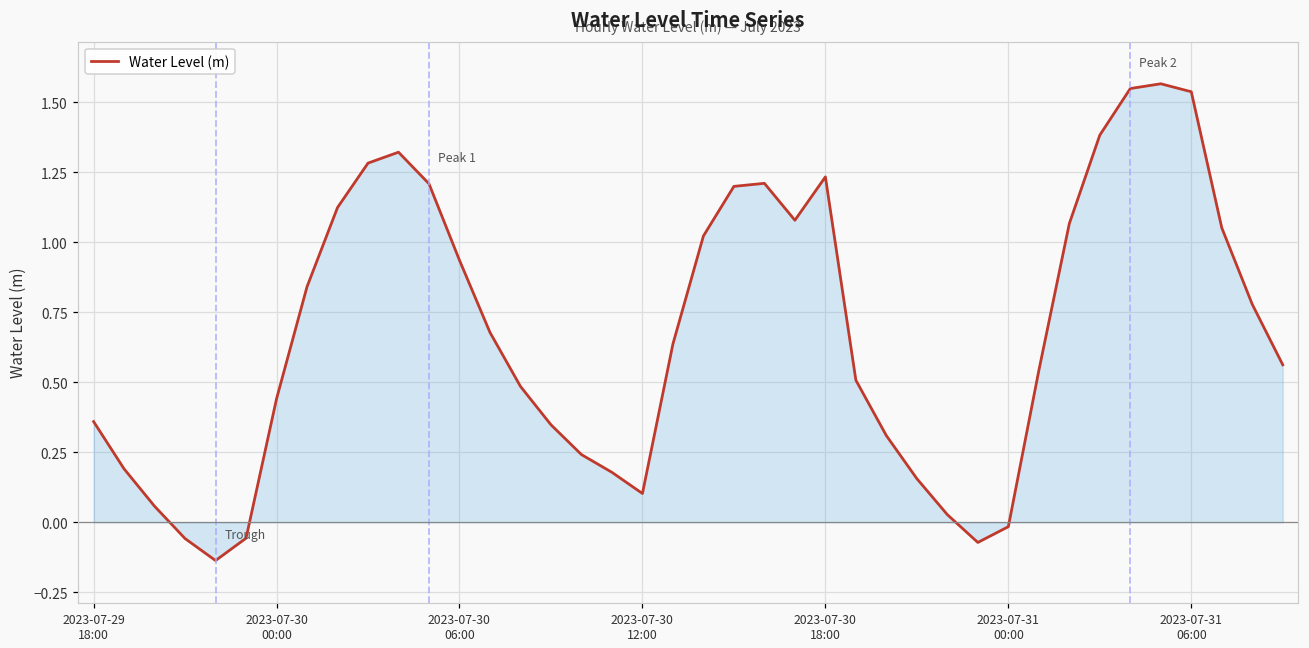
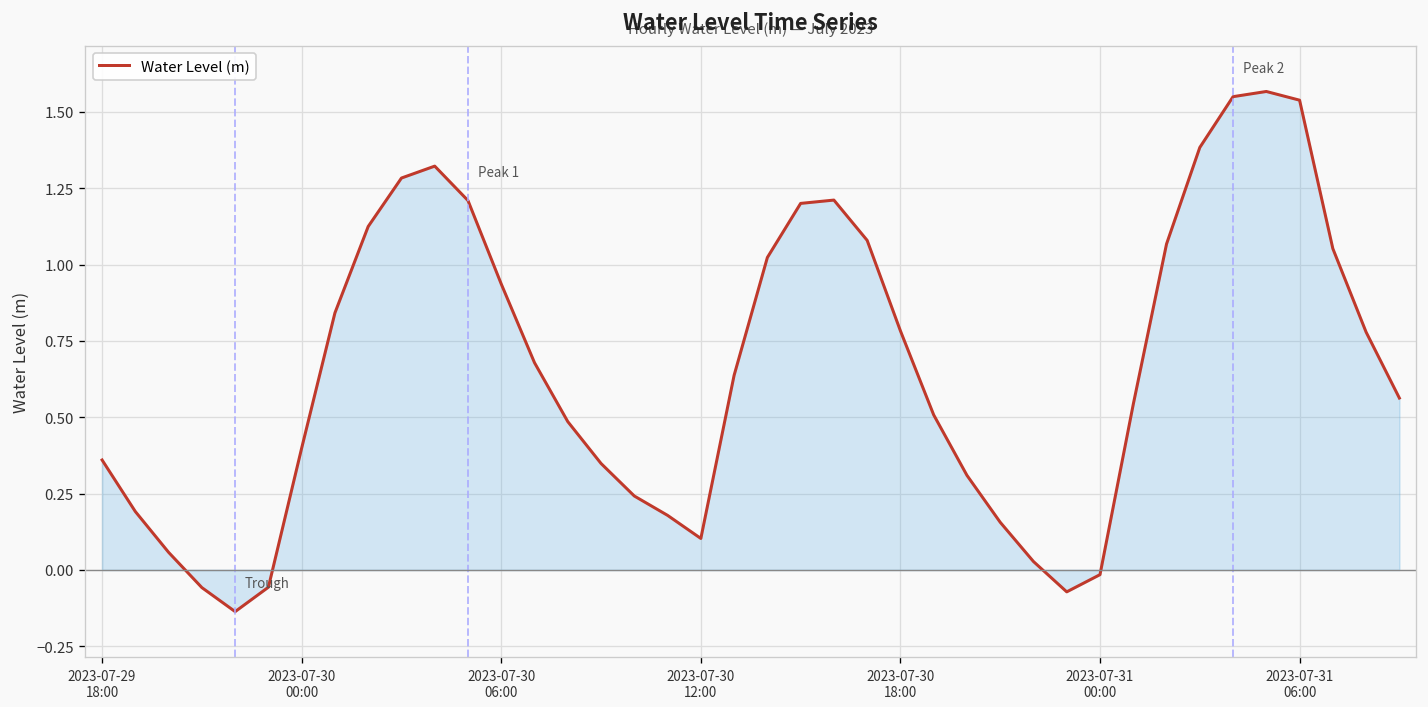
Water Level (m), 2023-07-30 00:00: 0.44 -> 0.40
Water Level (m), 2023-07-30 18:00: 1.23 -> 0.78
